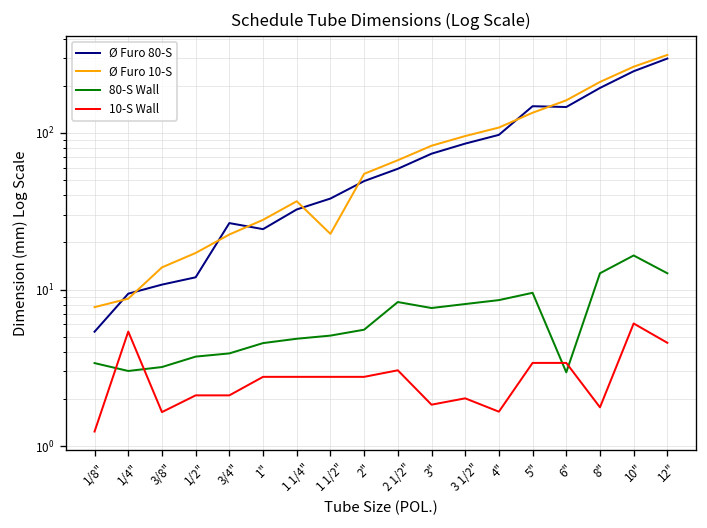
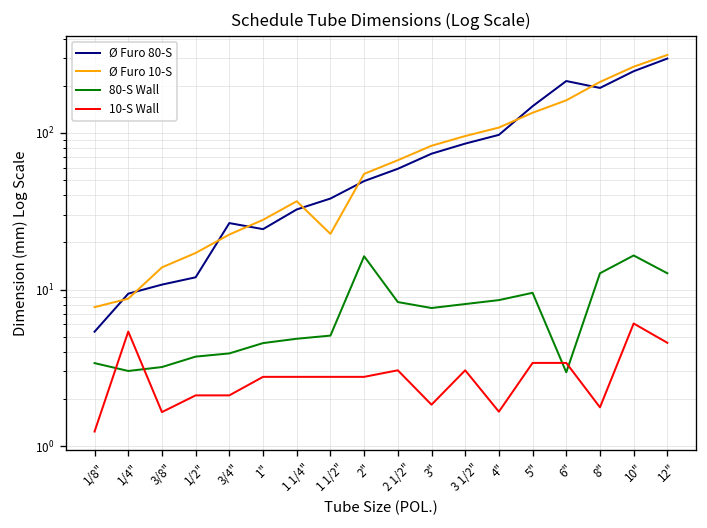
80-S Wall, 2": 5.5 -> 16
10-S Wall, 3 1/2": 2.0 -> 3.1
Ø Furo 80-S, 6": 150 -> 210
